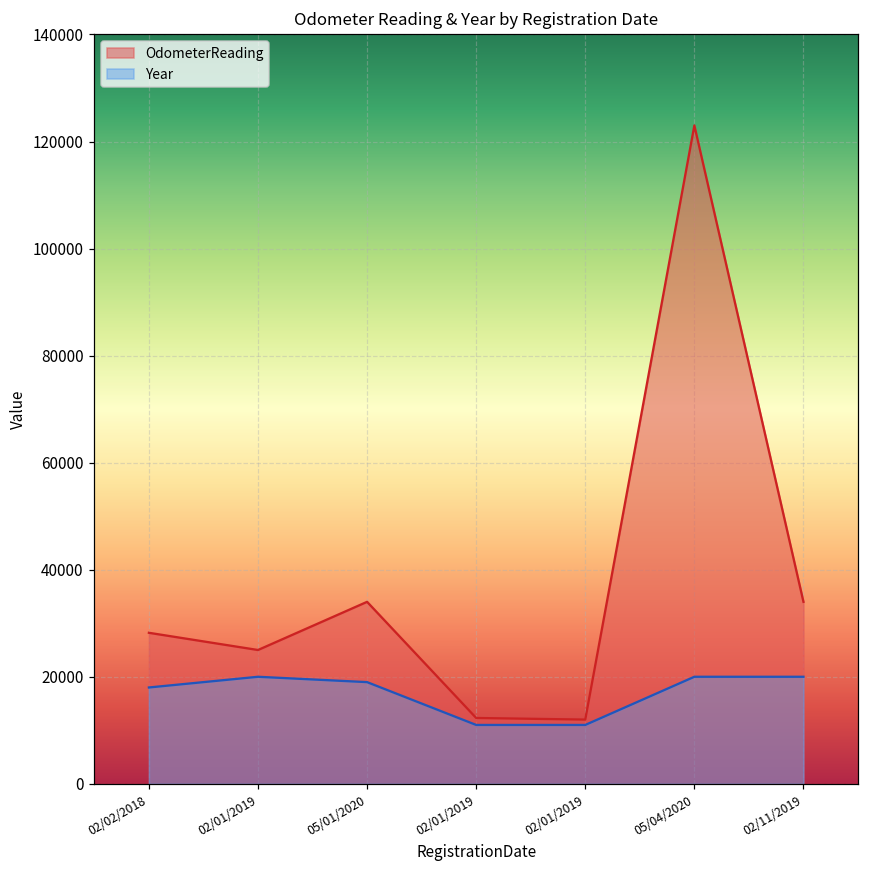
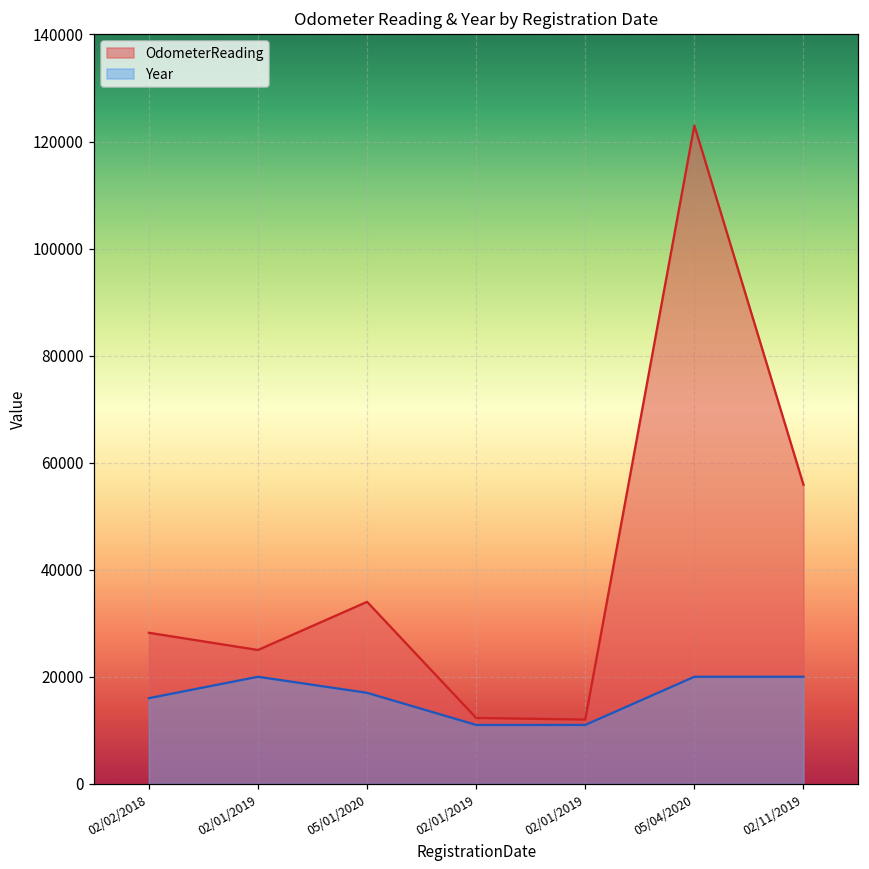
Year, 02/02/2018: 18000 -> 16000
Year, 05/01/2020: 19000 -> 17000
OdometerReading, 02/11/2019: 34000 -> 56000
